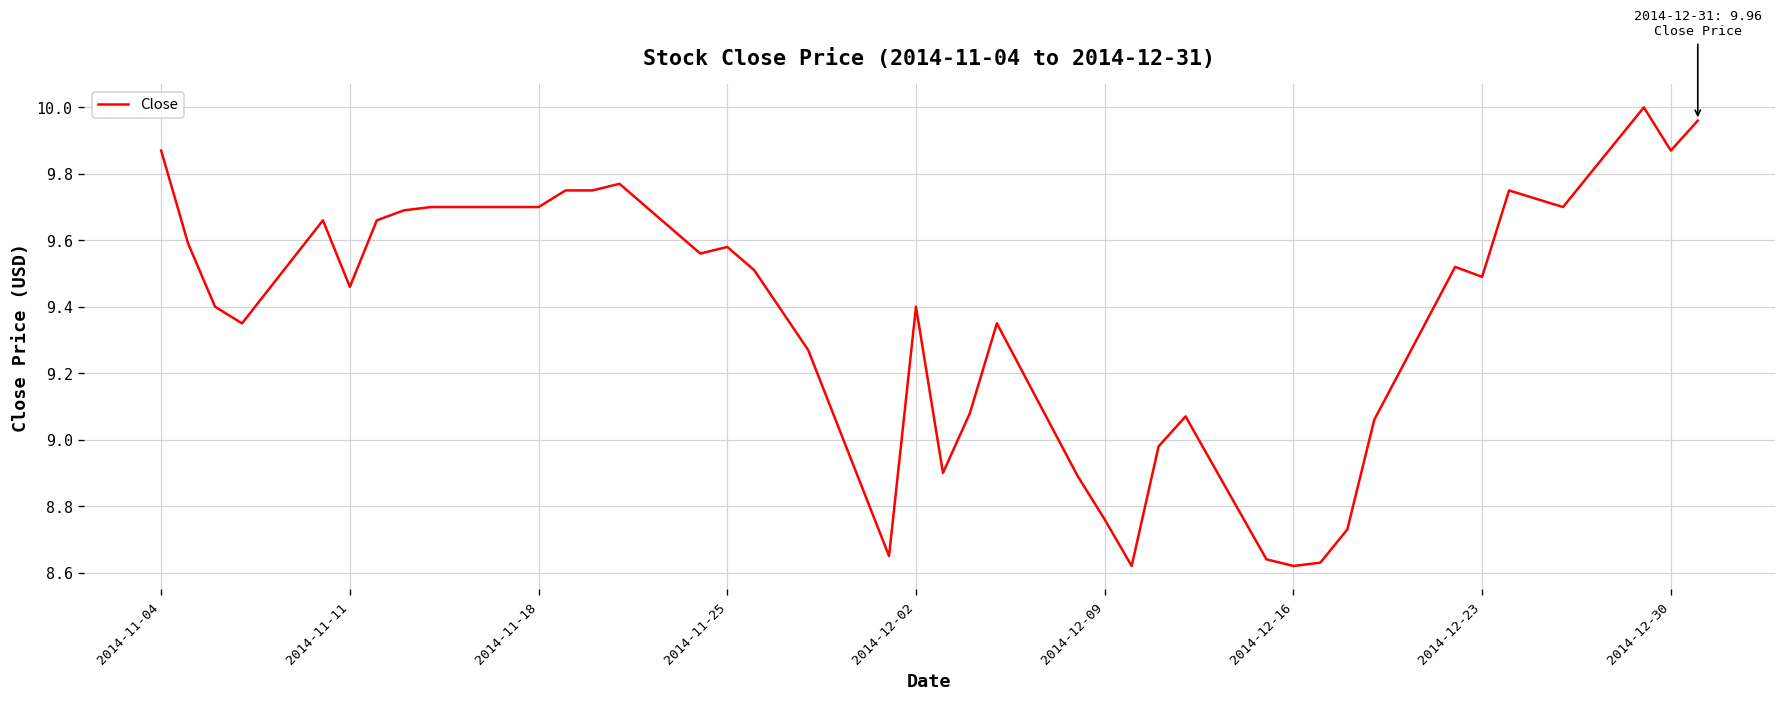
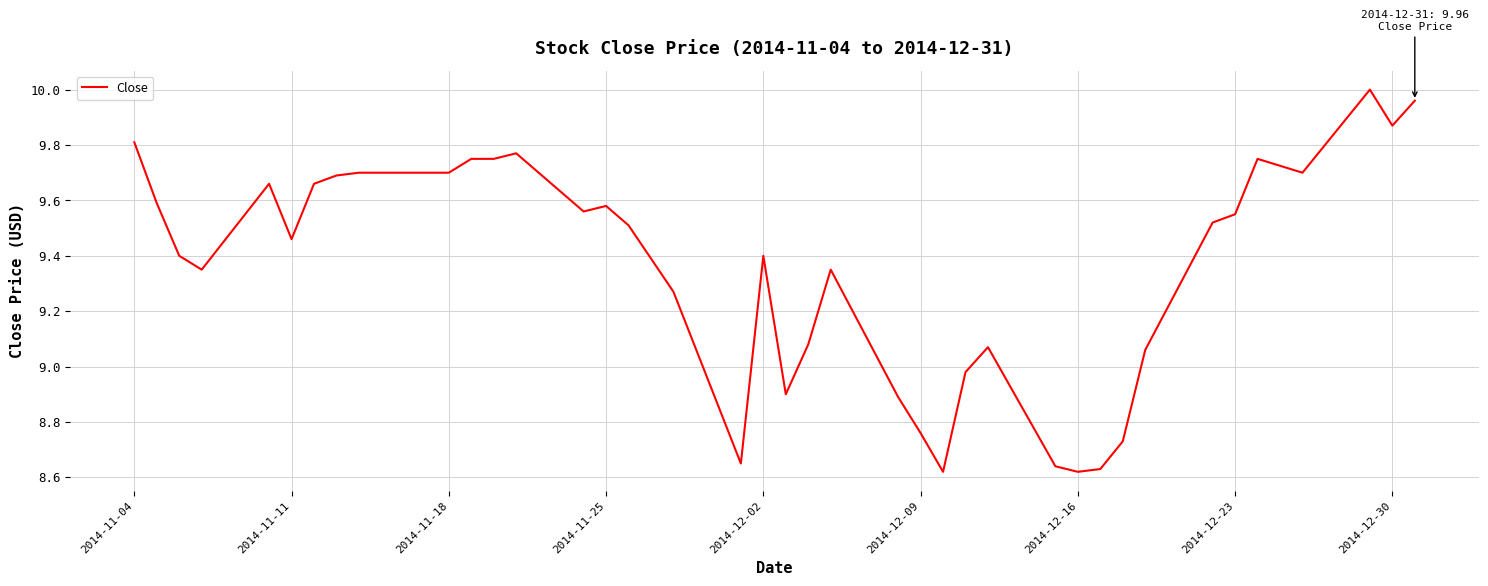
2014-11-04: 9.87 -> 9.81
2014-12-23: 9.49 -> 9.55
